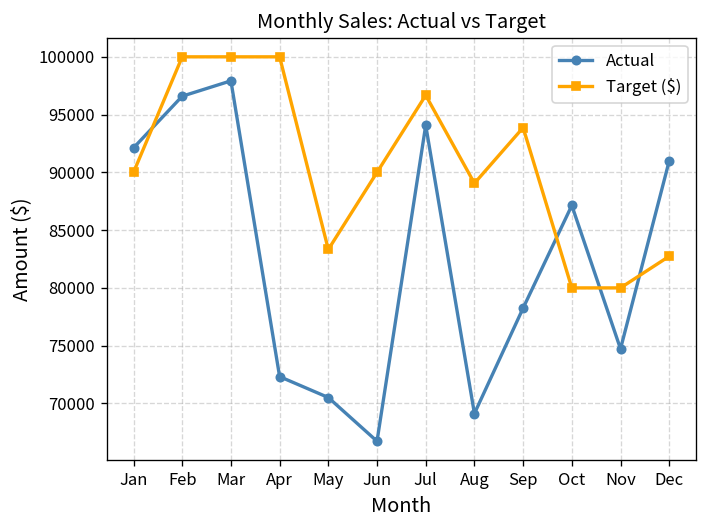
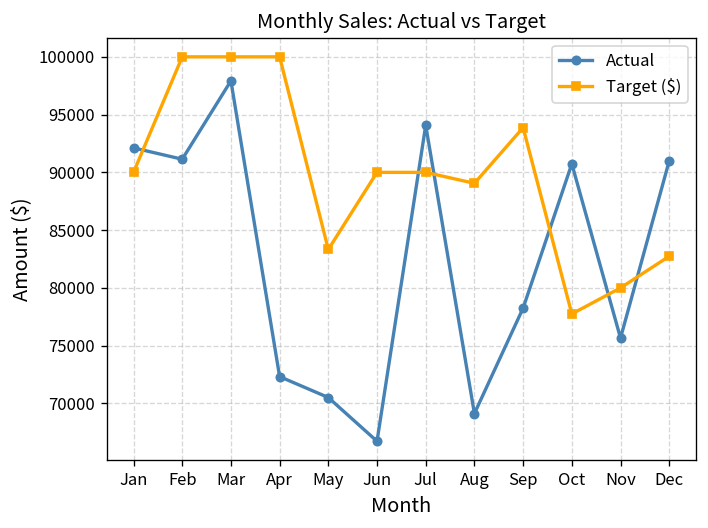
Actual, Feb: 97000 -> 91000
Target ($), Jul: 97000 -> 90000
Actual, Oct: 87000 -> 91000
Target ($), Oct: 80000 -> 78000
Actual, Nov: 75000 -> 76000
